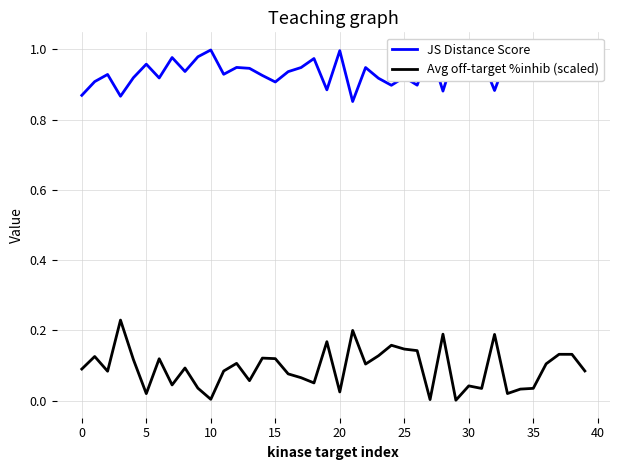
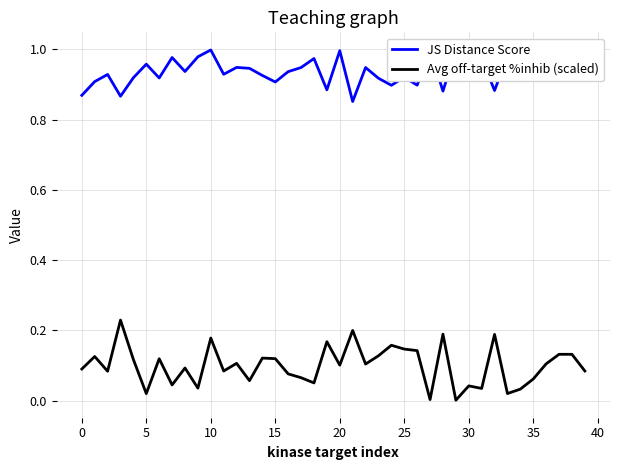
Avg off-target %inhib (scaled), 10: 0.00 -> 0.18
Avg off-target %inhib (scaled), 20: 0.03 -> 0.10
Avg off-target %inhib (scaled), 35: 0.04 -> 0.06
